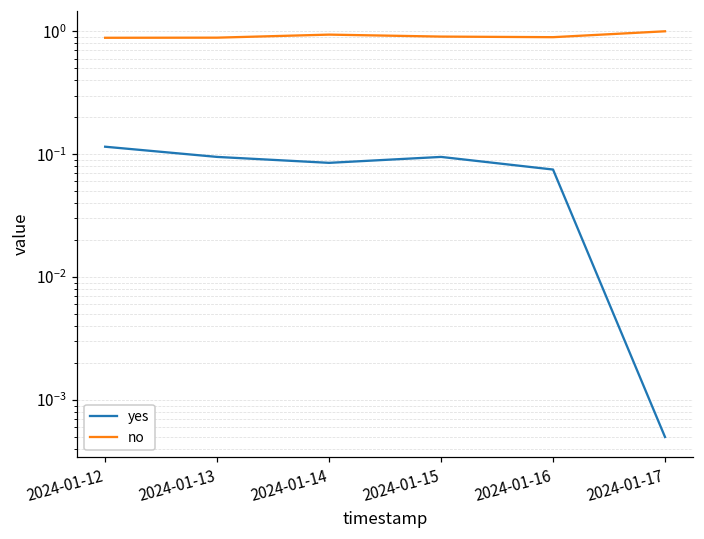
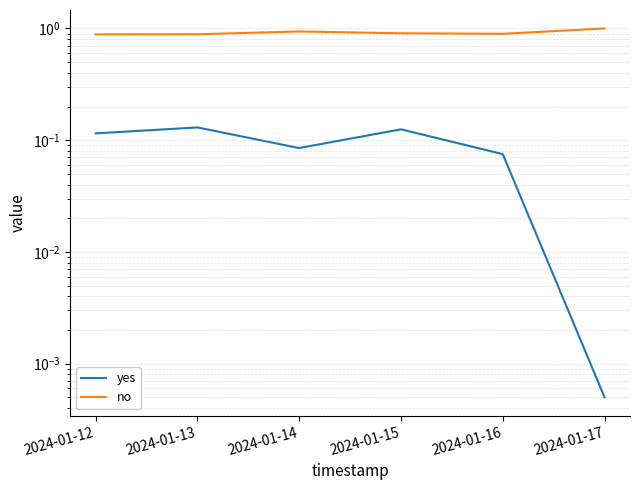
yes, 2024-01-13: 0.10 -> 0.13
yes, 2024-01-15: 0.10 -> 0.13
